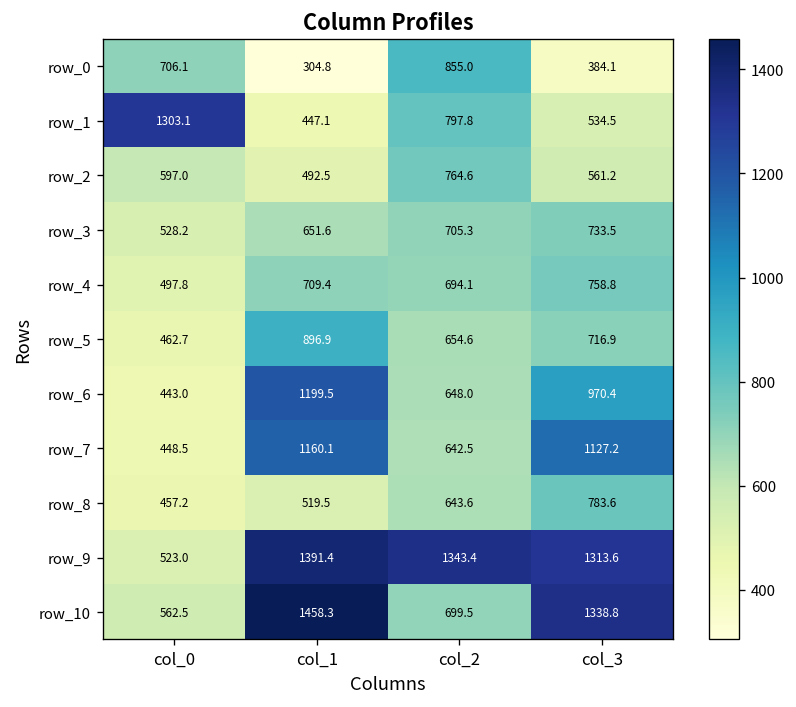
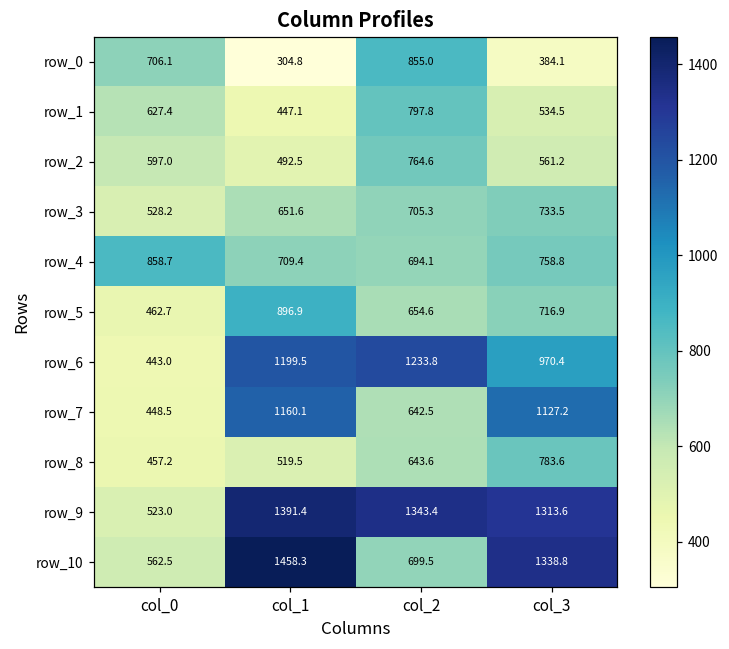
row_1, col_0: 1303.1 -> 627.4
row_4, col_0: 497.8 -> 858.7
row_6, col_2: 648.0 -> 1233.8
